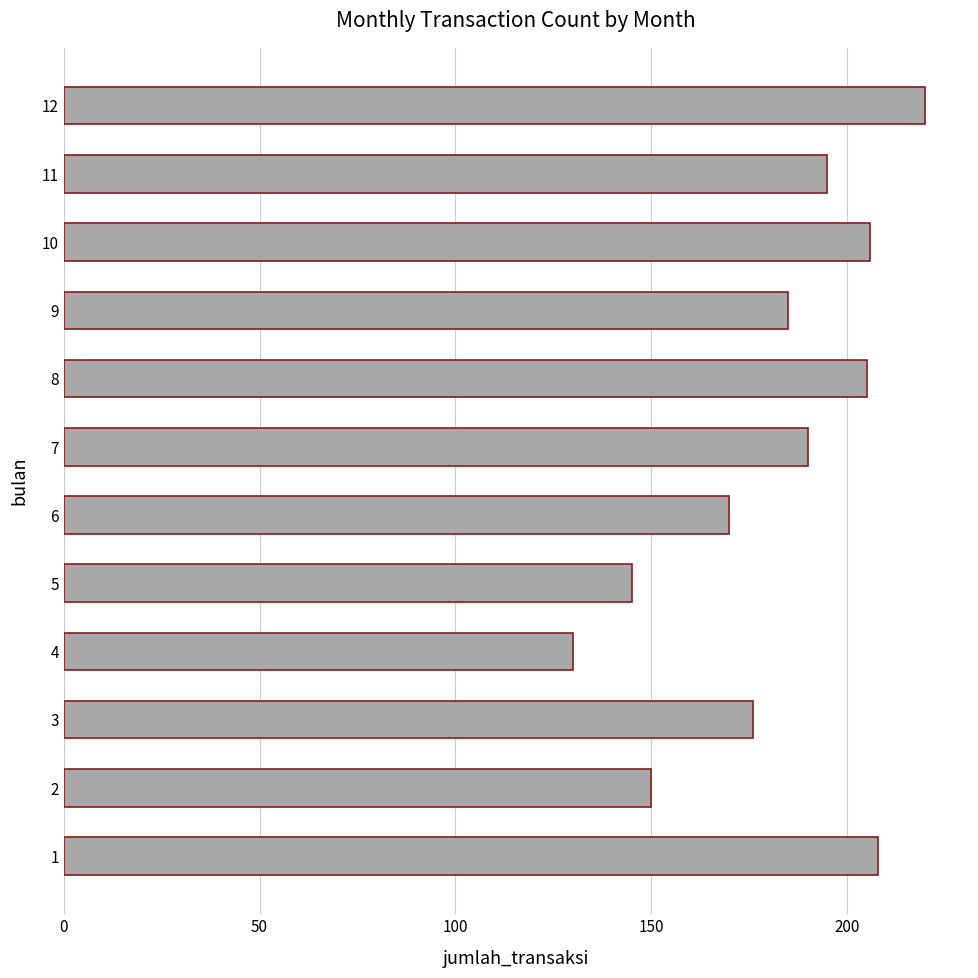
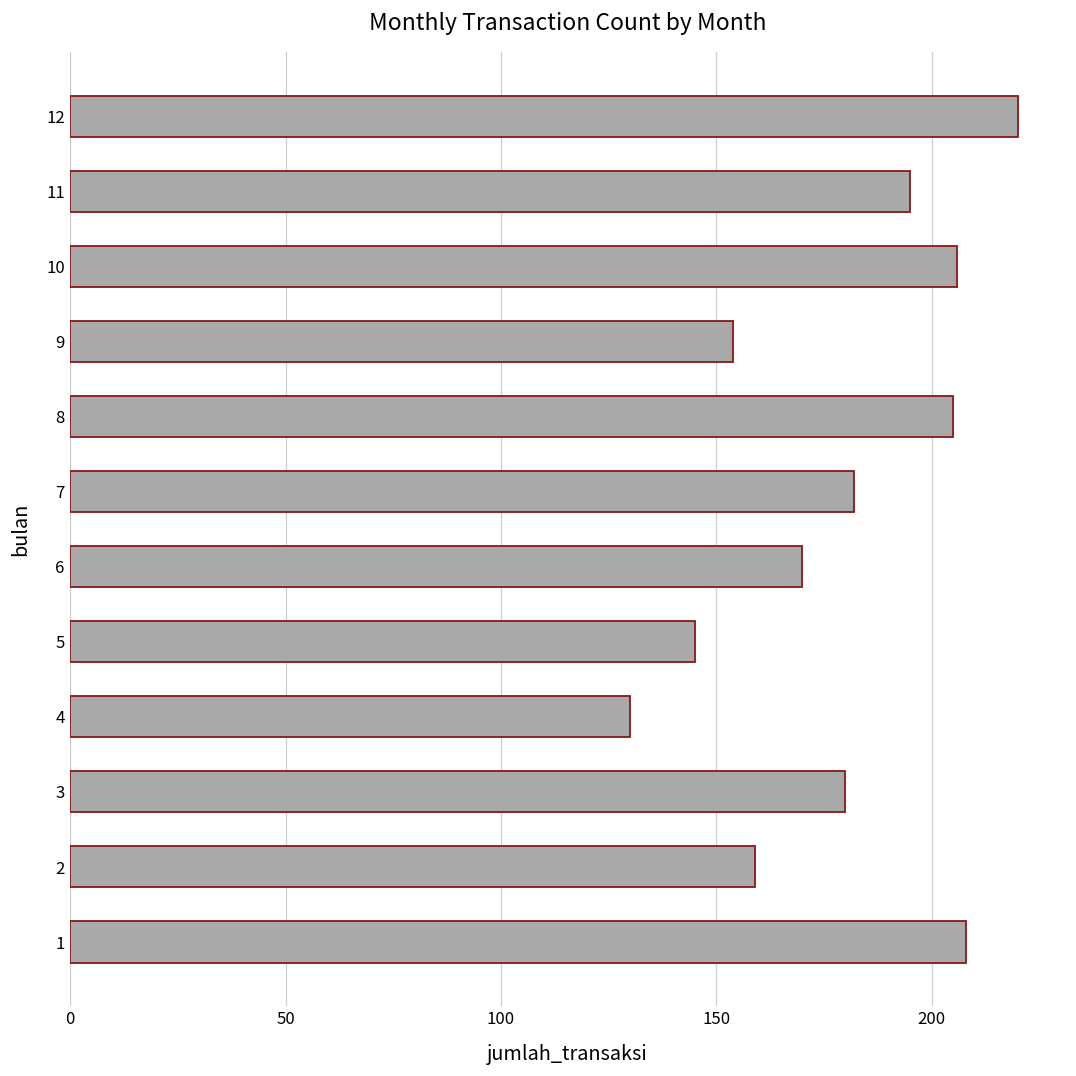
9: 185 -> 154
7: 190 -> 182
3: 176 -> 180
2: 150 -> 159
